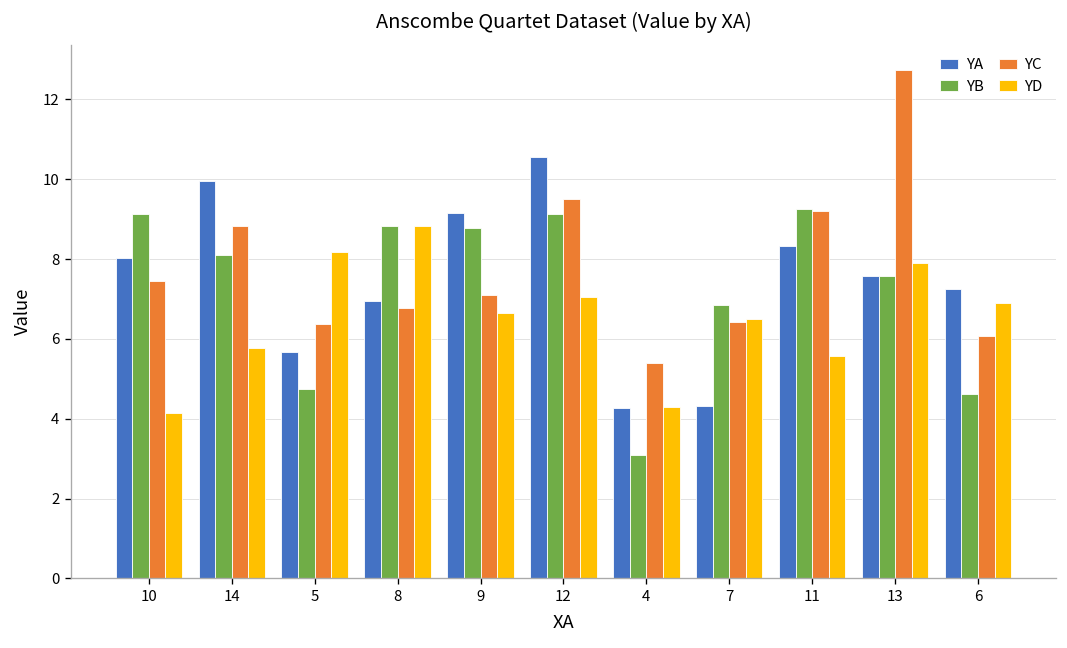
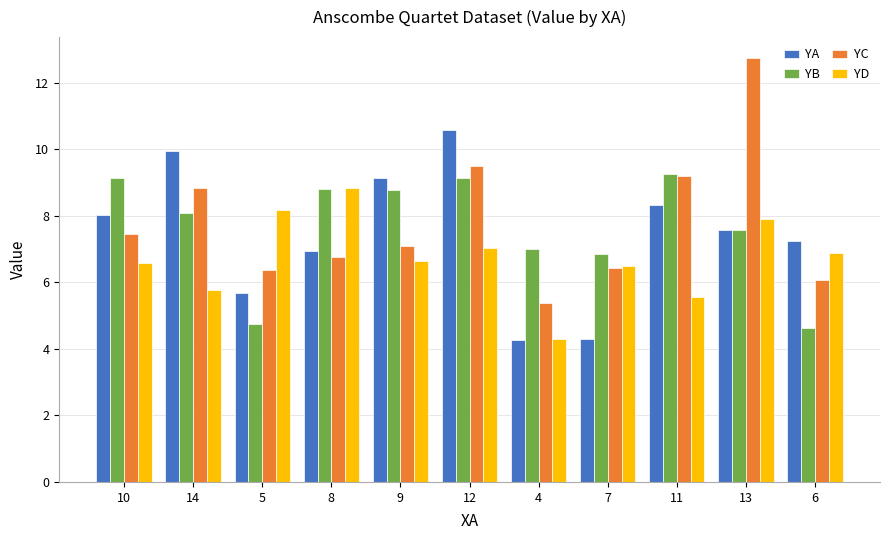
YD, 10: 4.1 -> 6.6
YB, 4: 3.1 -> 7.0
